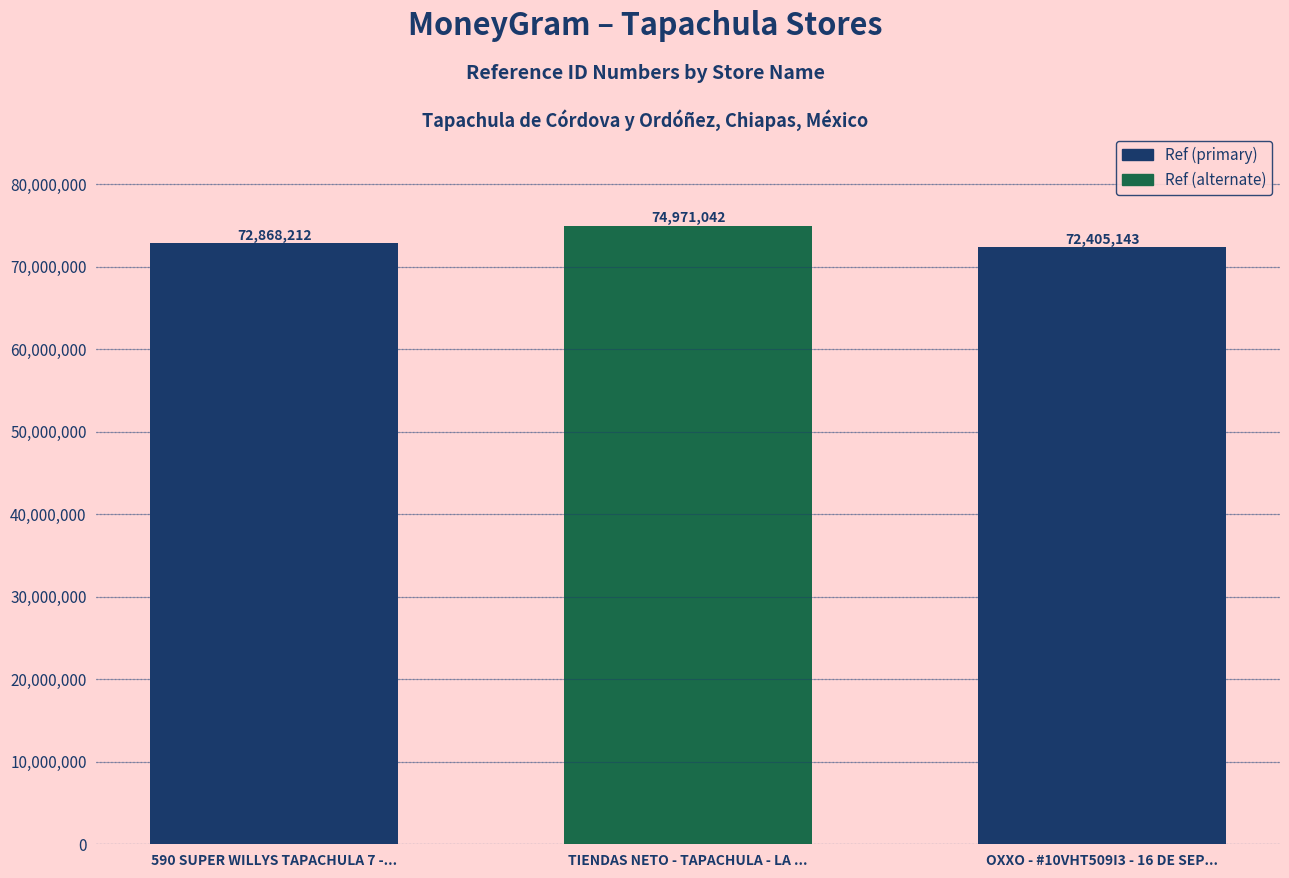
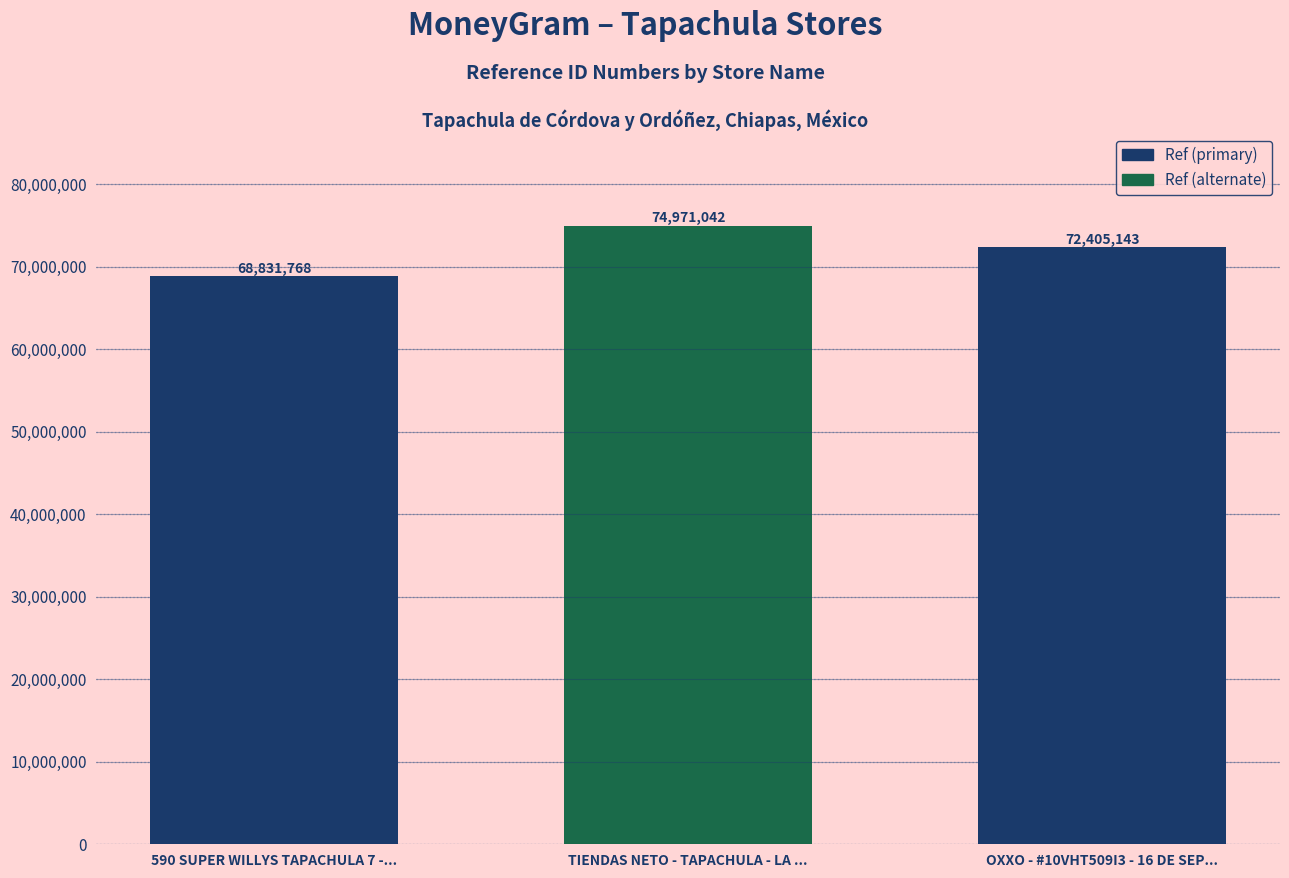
590 SUPER WILLYS TAPACHULA 7 -...: 72,868,212 -> 68,831,768
